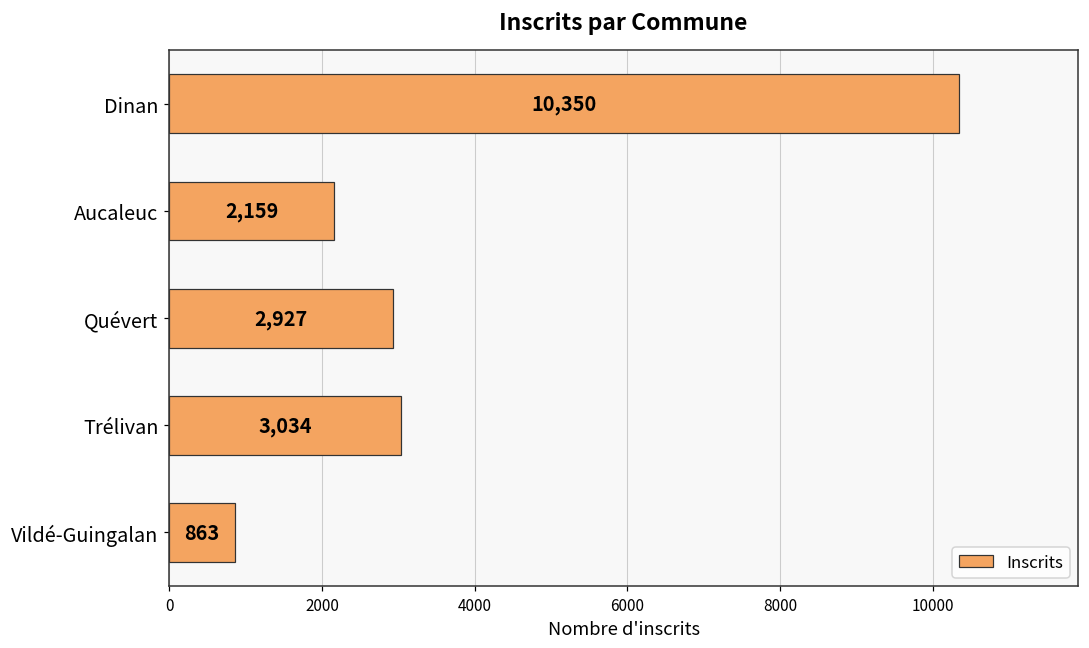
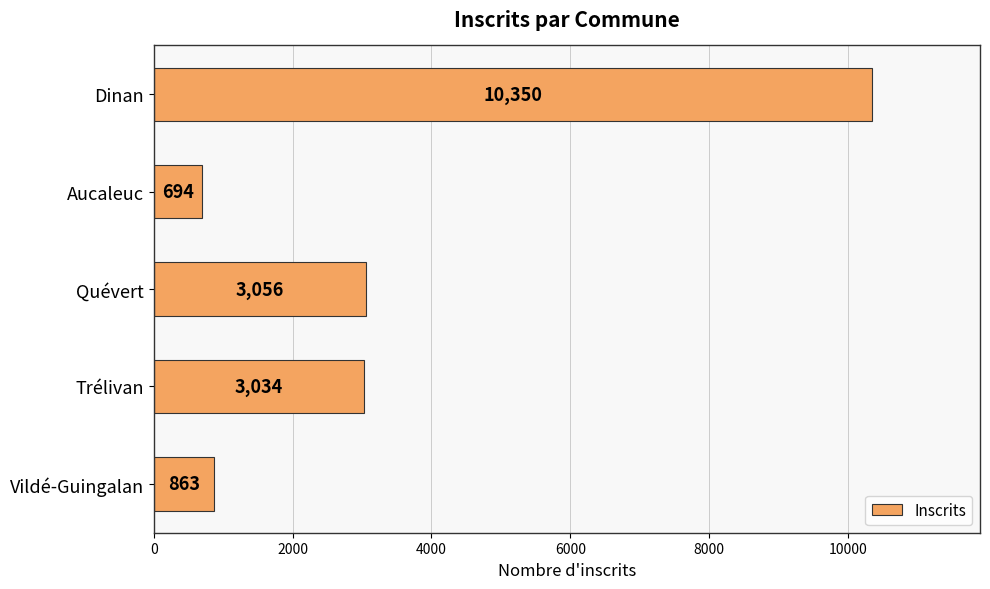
Aucaleuc: 2,159 -> 694
Quévert: 2,927 -> 3,056
